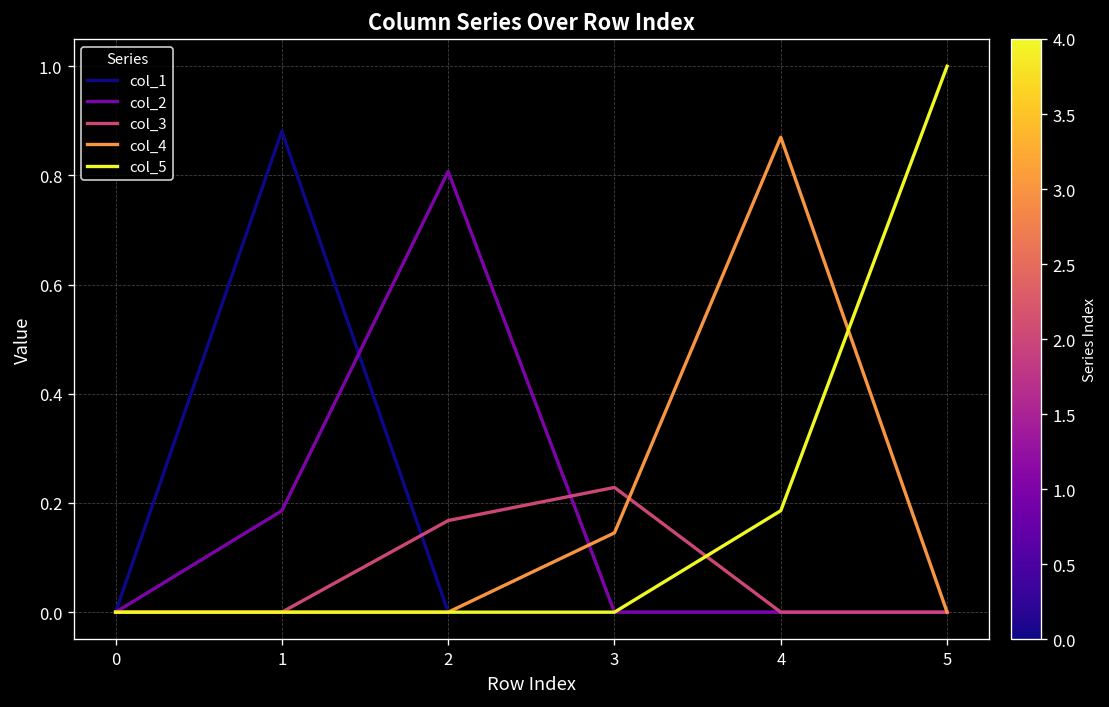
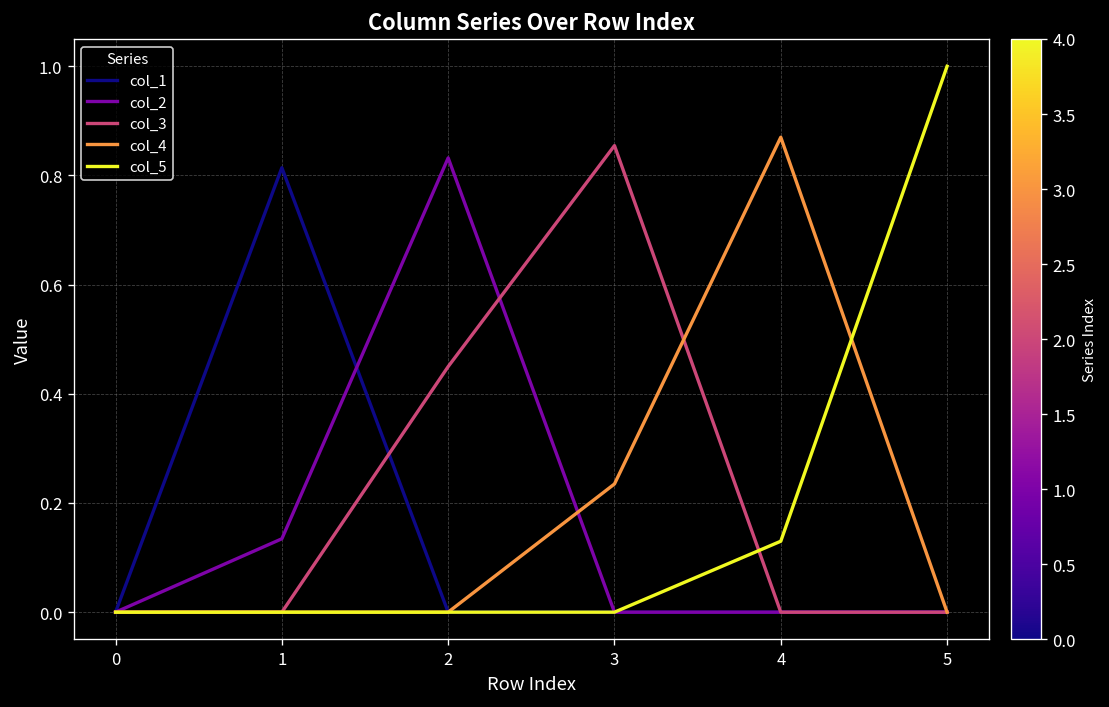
col_1, 1: 0.88 -> 0.81
col_2, 1: 0.19 -> 0.13
col_2, 2: 0.81 -> 0.83
col_3, 2: 0.17 -> 0.45
col_3, 3: 0.23 -> 0.85
col_4, 3: 0.15 -> 0.23
col_5, 4: 0.19 -> 0.13
